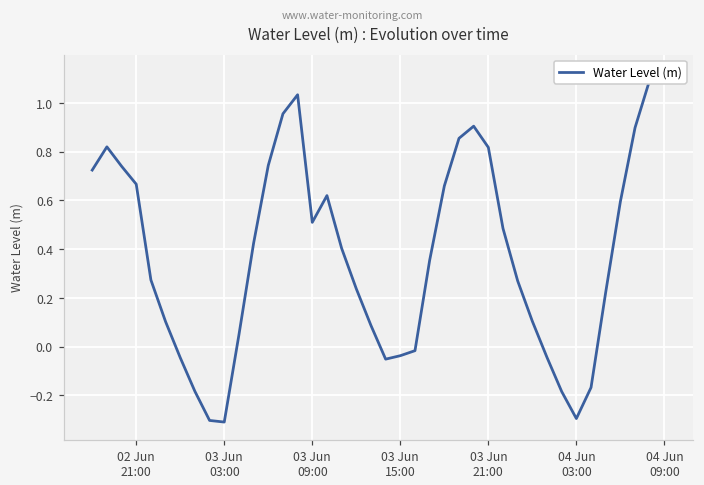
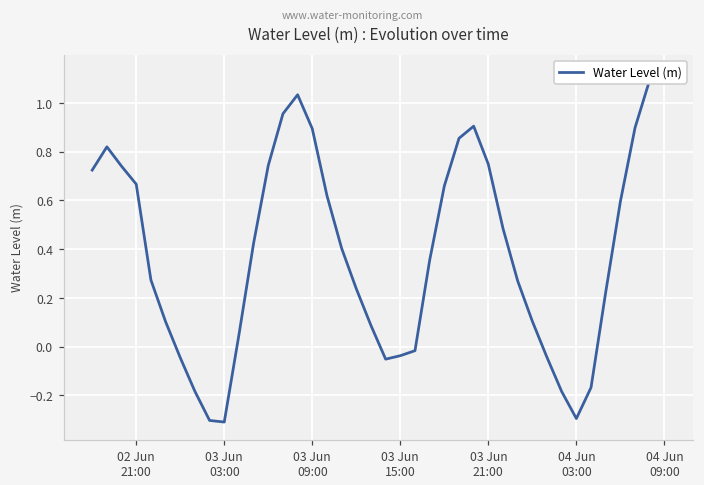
03 Jun 09:00: 0.51 -> 0.89
03 Jun 21:00: 0.82 -> 0.75
